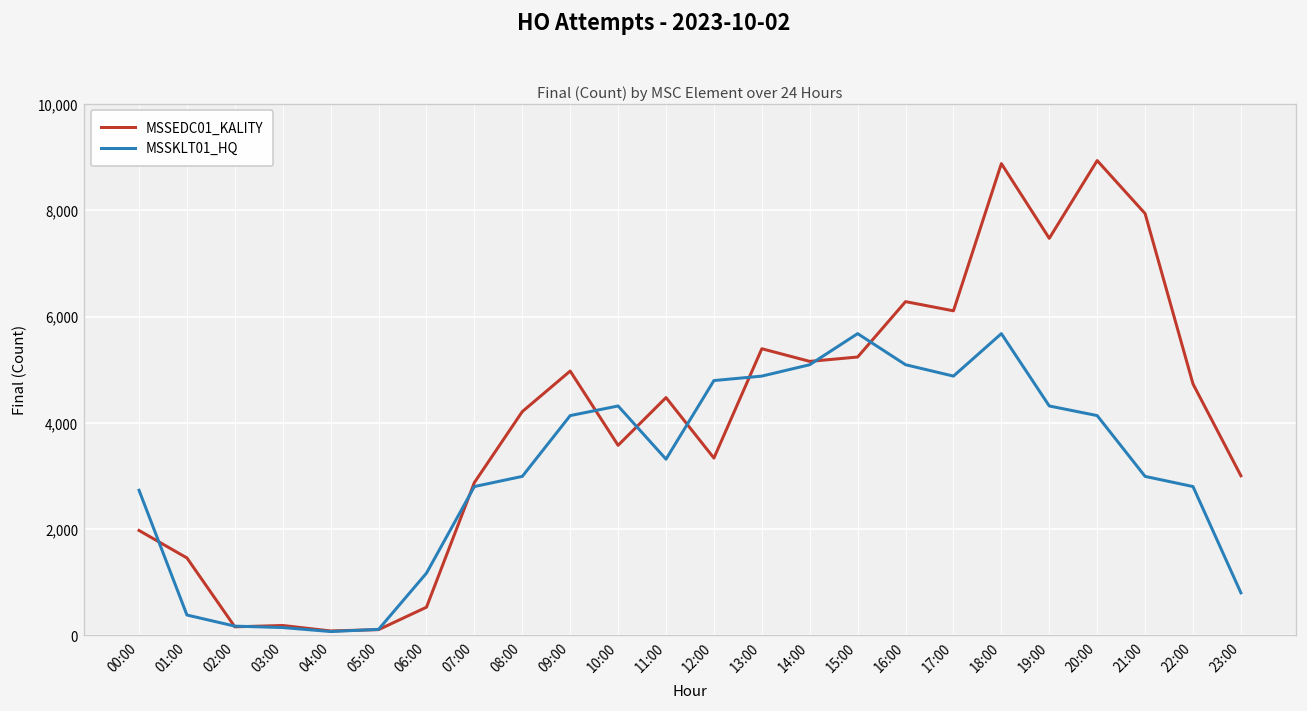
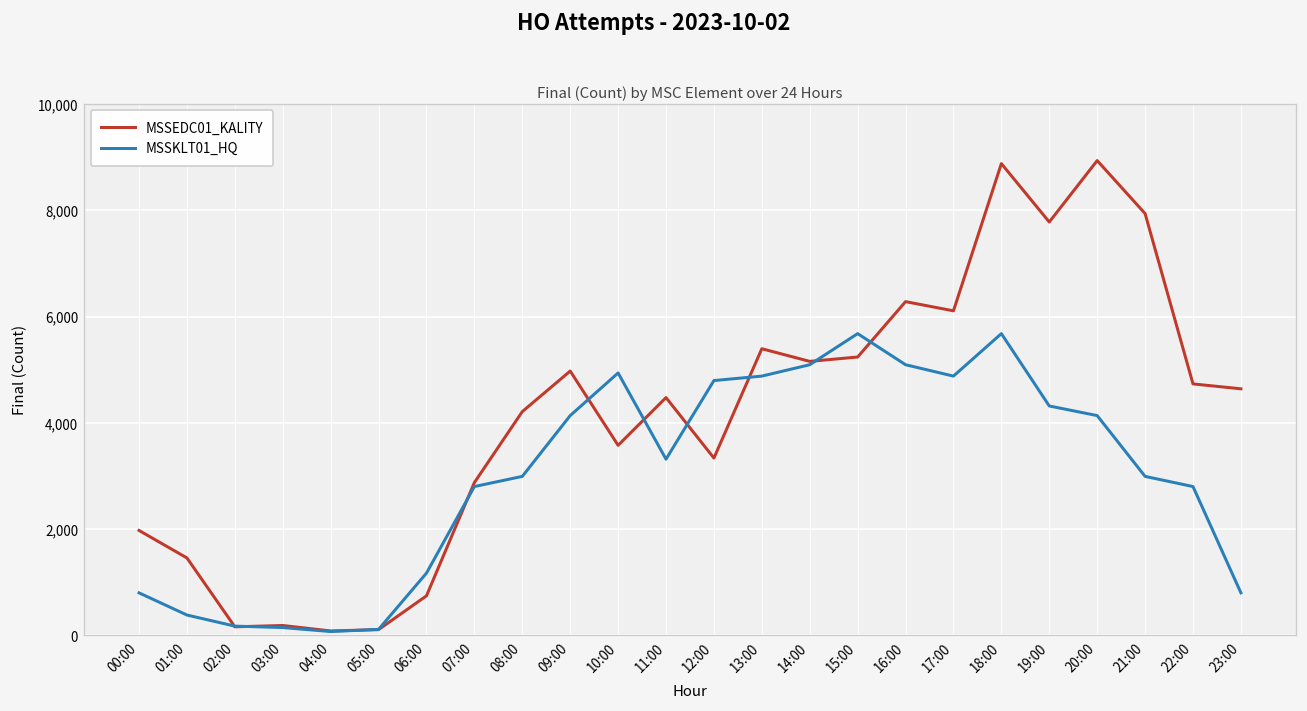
MSSKLT01_HQ, 00:00: 2,700 -> 800
MSSEDC01_KALITY, 06:00: 500 -> 700
MSSKLT01_HQ, 10:00: 4,300 -> 4,900
MSSEDC01_KALITY, 19:00: 7,500 -> 7,800
MSSEDC01_KALITY, 23:00: 3,000 -> 4,600
